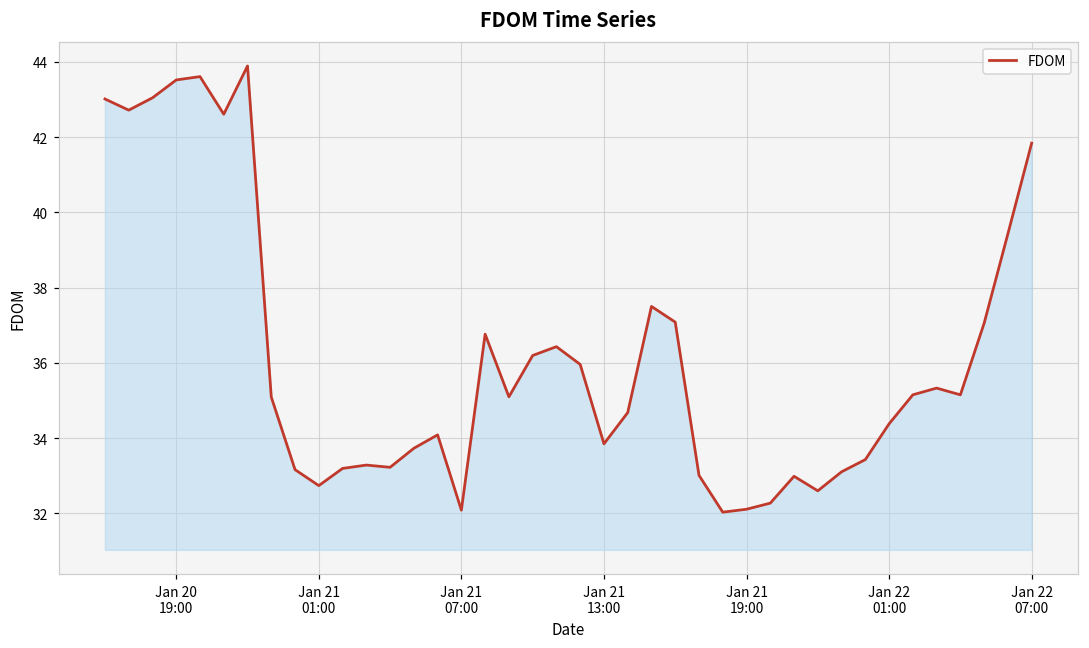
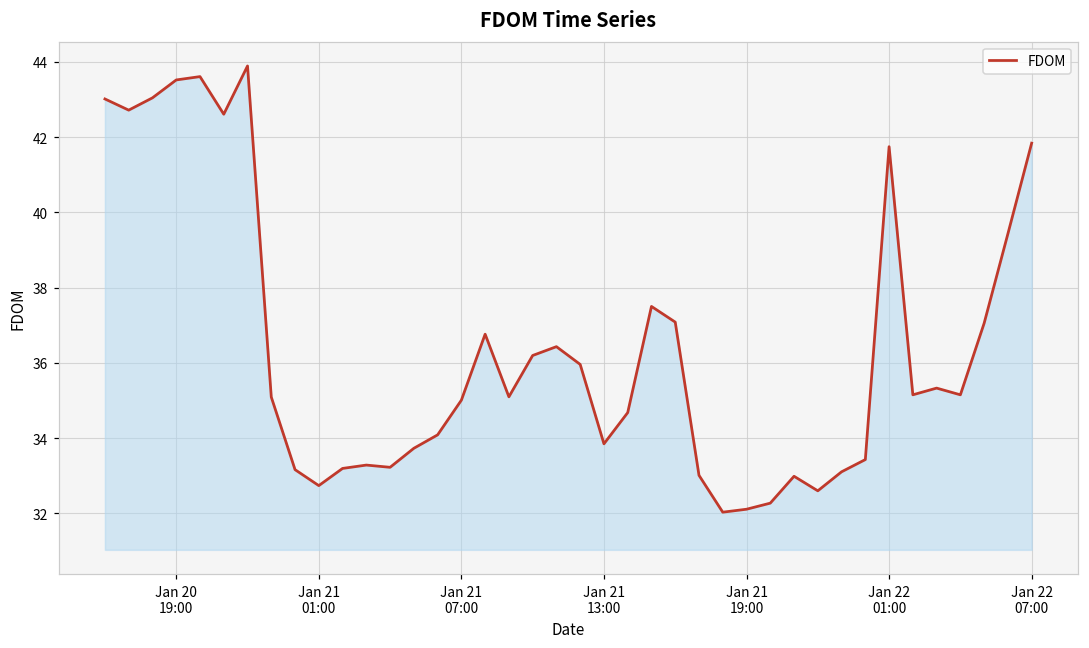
Jan 21 07:00: 32.1 -> 35.0
Jan 22 01:00: 34.4 -> 41.7
